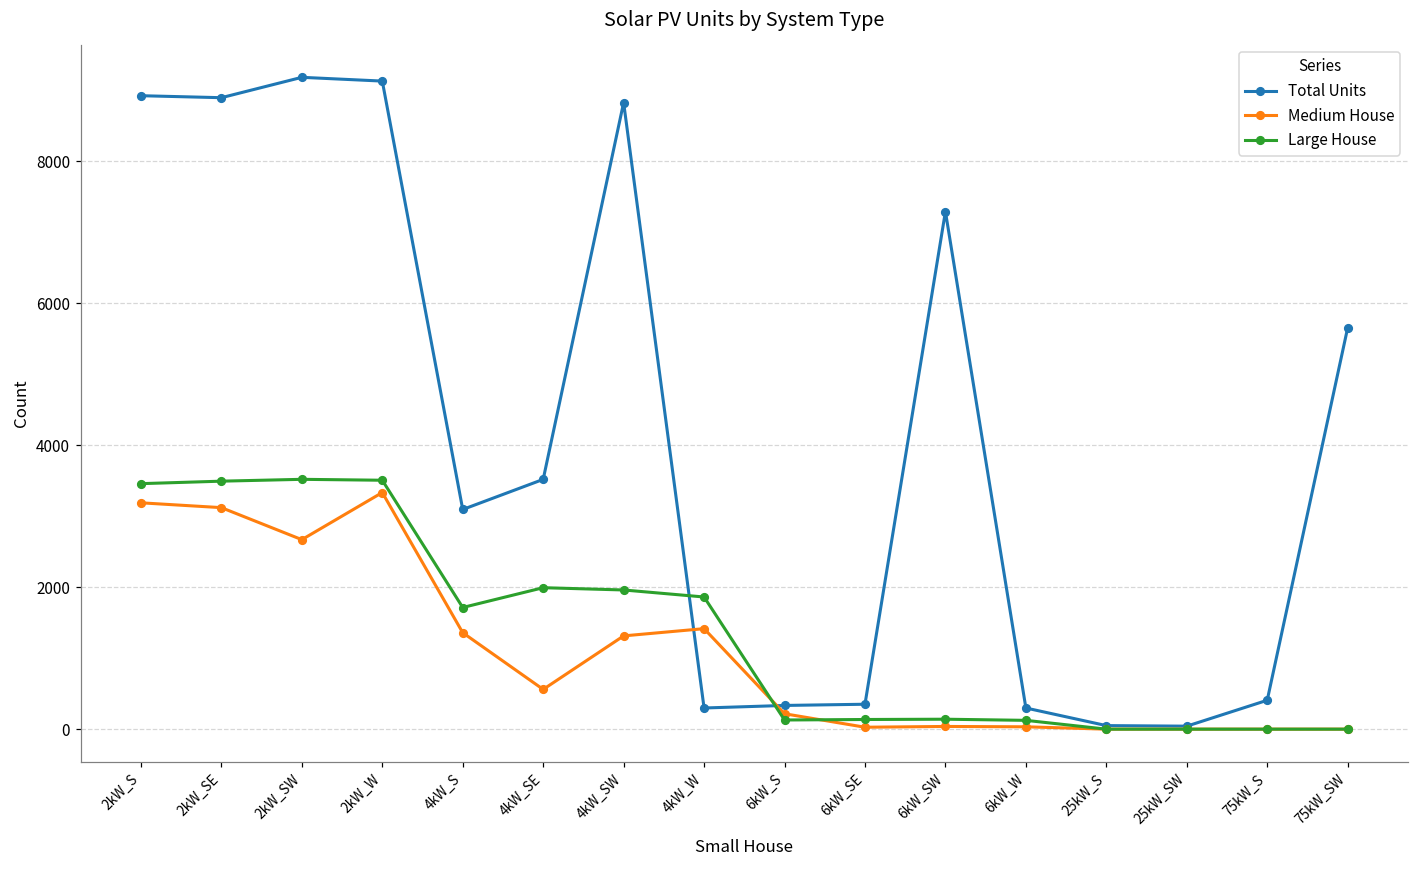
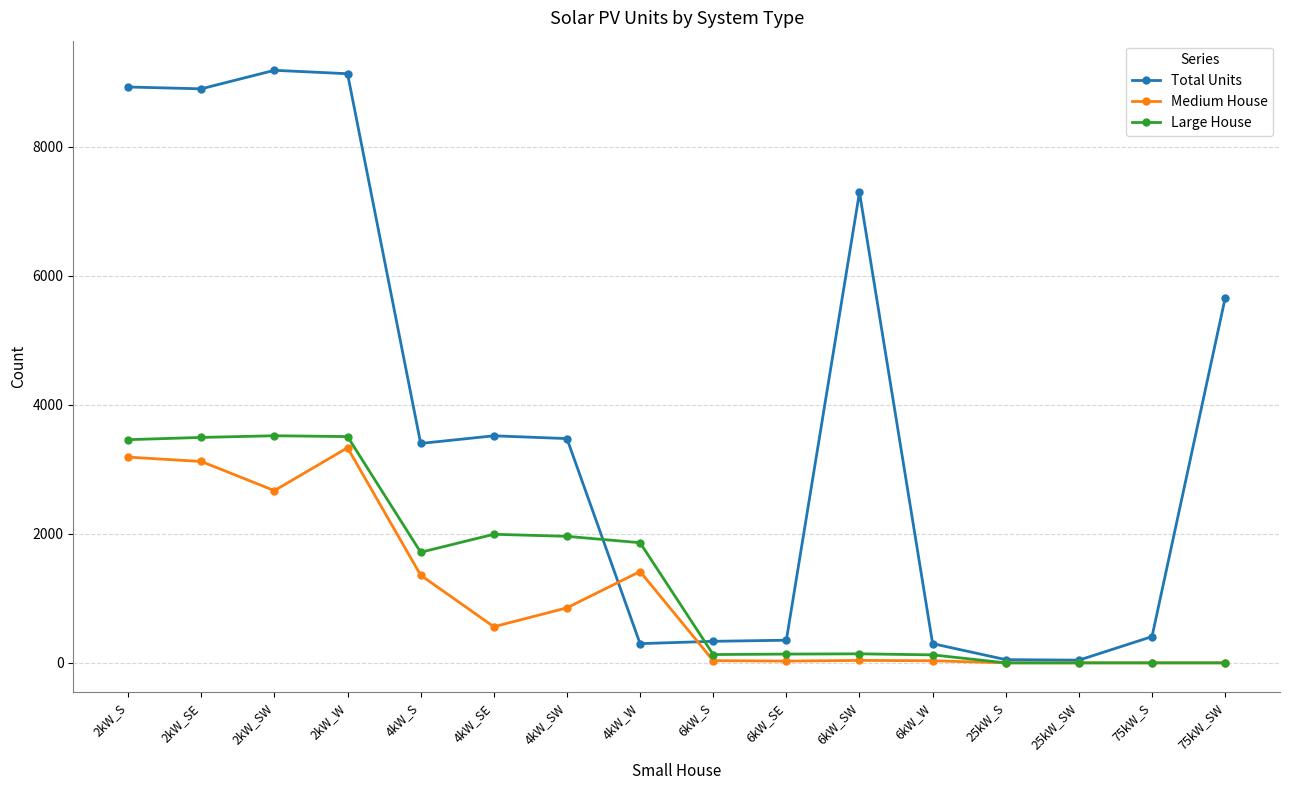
Total Units, 4kW_S: 3100 -> 3400
Total Units, 4kW_SW: 8800 -> 3500
Medium House, 4kW_SW: 1300 -> 900
Medium House, 6kW_S: 200 -> 0
